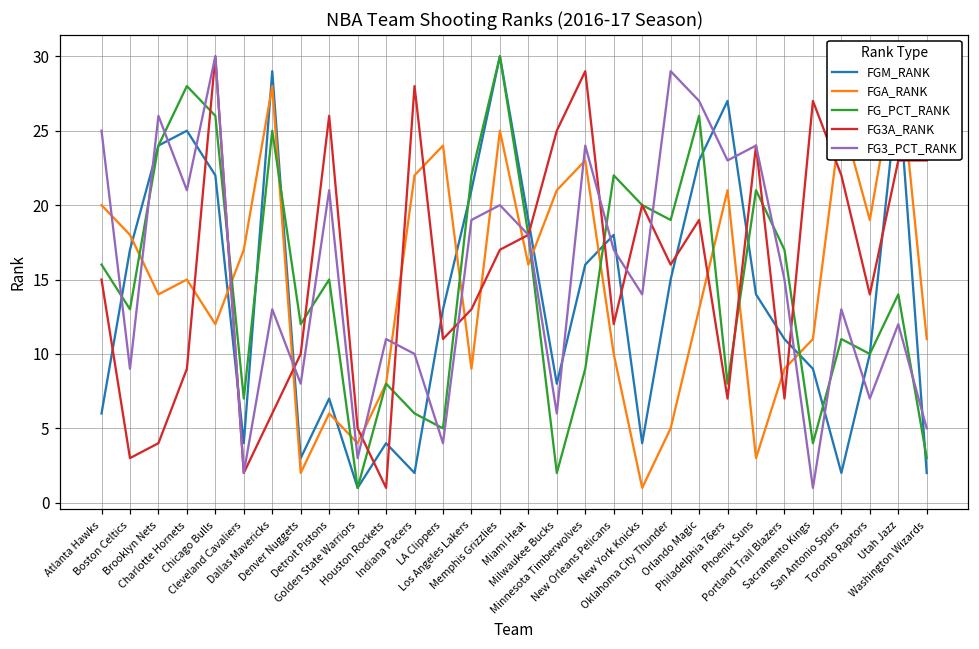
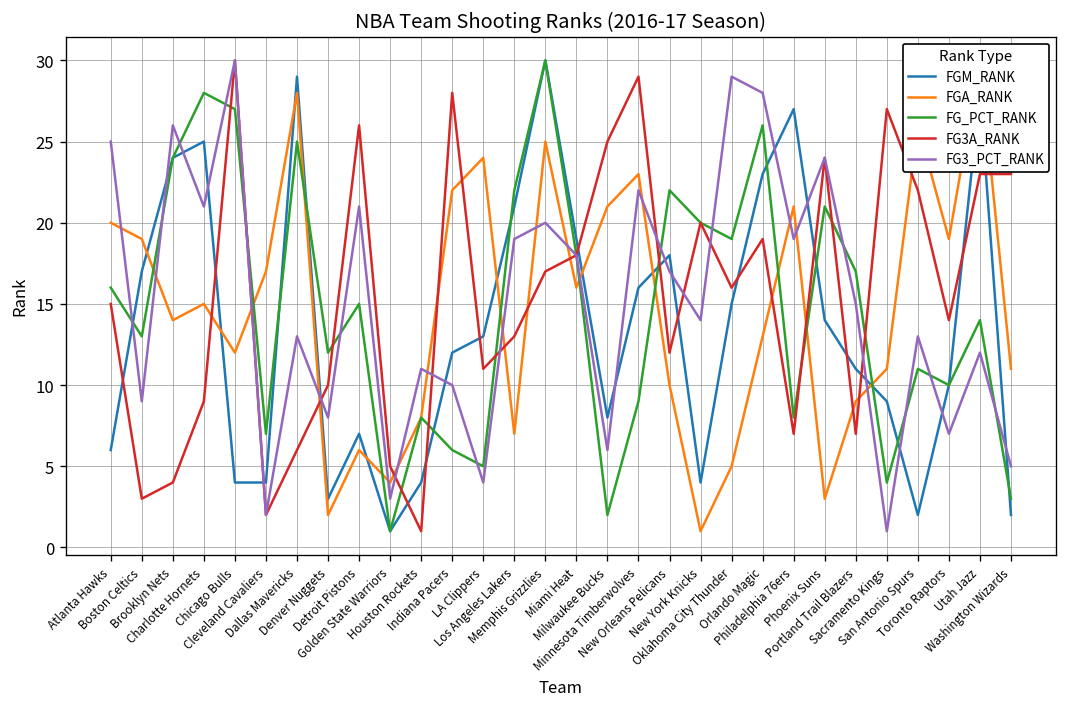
FGA_RANK, Boston Celtics: 18 -> 19
FGM_RANK, Chicago Bulls: 22 -> 4
FG_PCT_RANK, Chicago Bulls: 26 -> 27
FGM_RANK, Indiana Pacers: 2 -> 12
FGA_RANK, Los Angeles Lakers: 9 -> 7
FG3_PCT_RANK, Minnesota Timberwolves: 24 -> 22
FG3_PCT_RANK, Orlando Magic: 27 -> 28
FG3_PCT_RANK, Philadelphia 76ers: 23 -> 19
